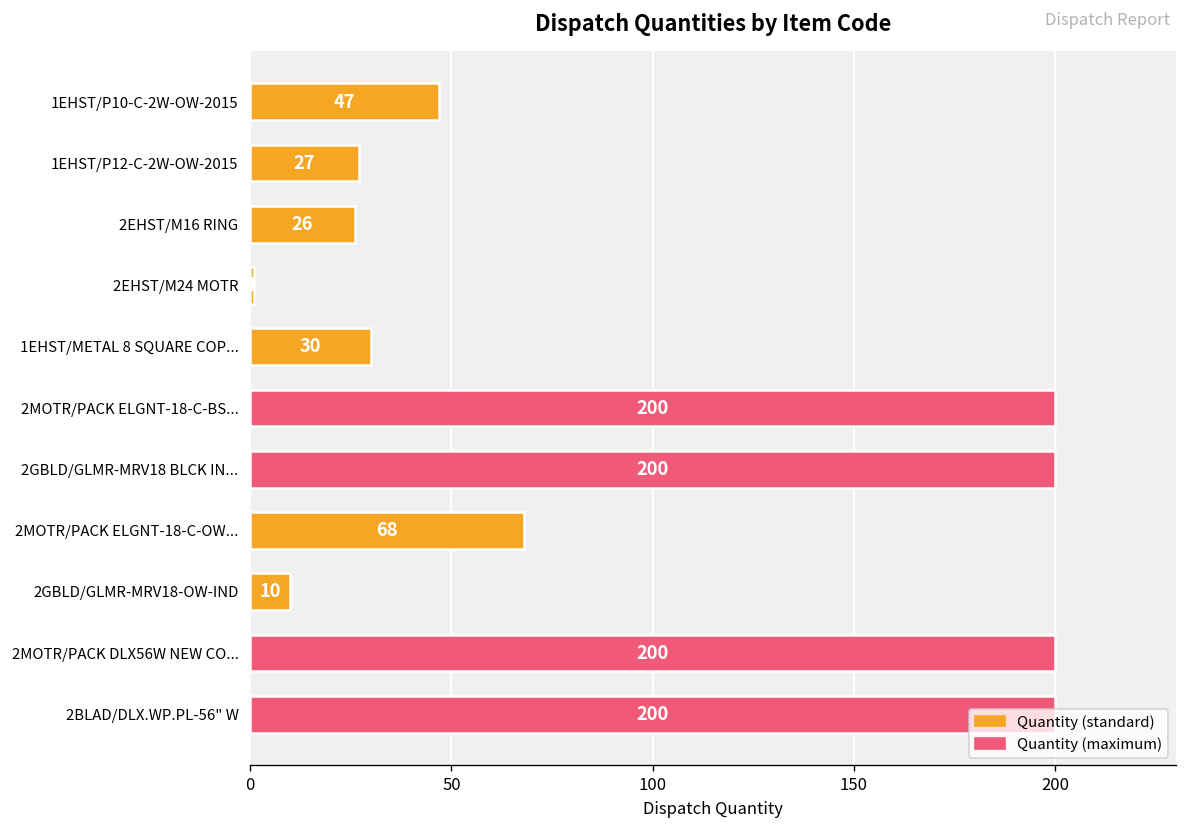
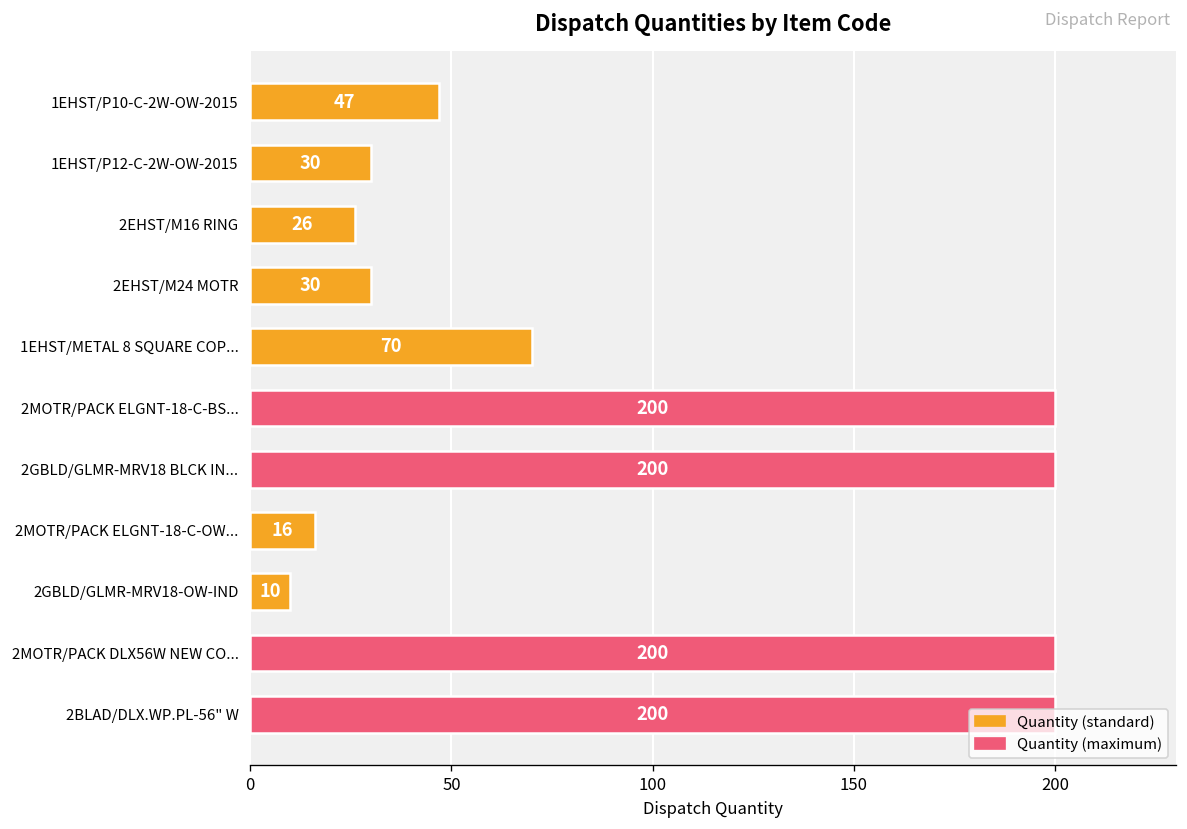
1EHST/P12-C-2W-OW-2015: 27 -> 30
2EHST/M24 MOTR: 1 -> 30
1EHST/METAL 8 SQUARE COP...: 30 -> 70
2MOTR/PACK ELGNT-18-C-OW...: 68 -> 16
